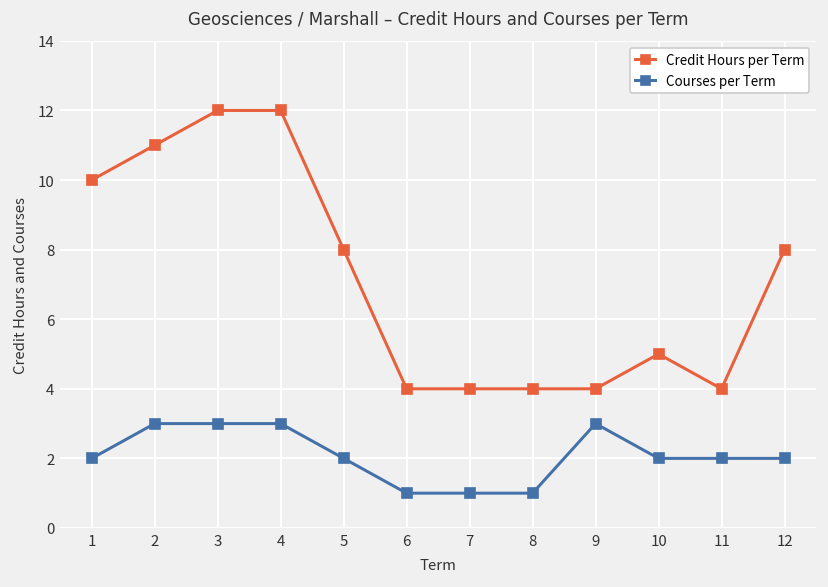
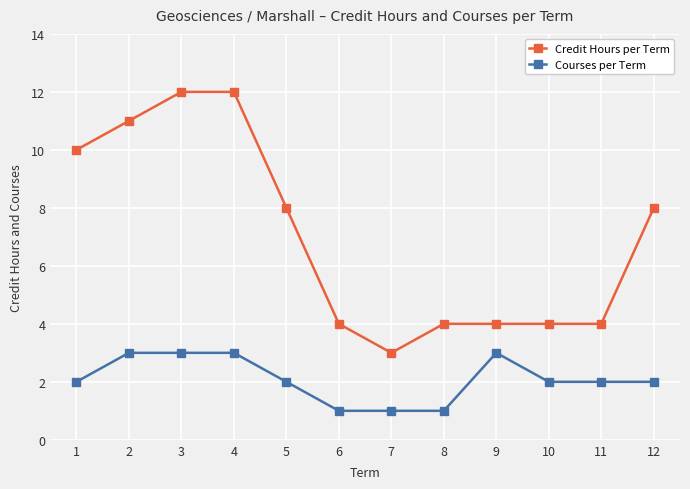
Credit Hours per Term, 7: 4 -> 3
Credit Hours per Term, 10: 5 -> 4
